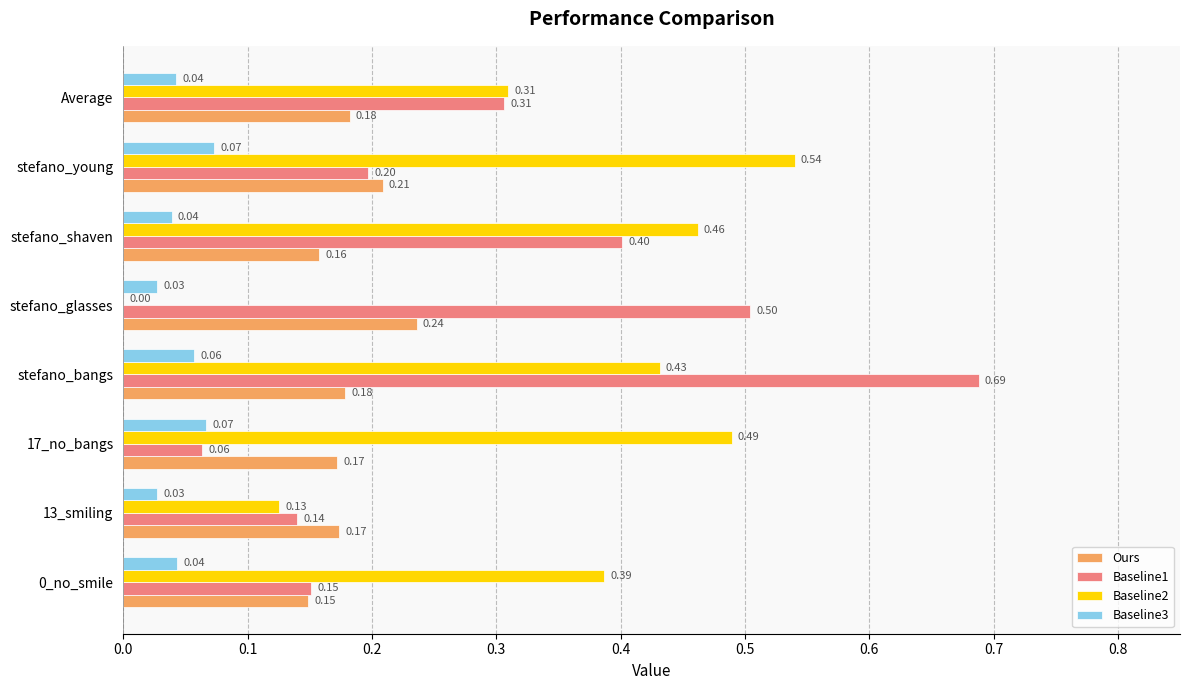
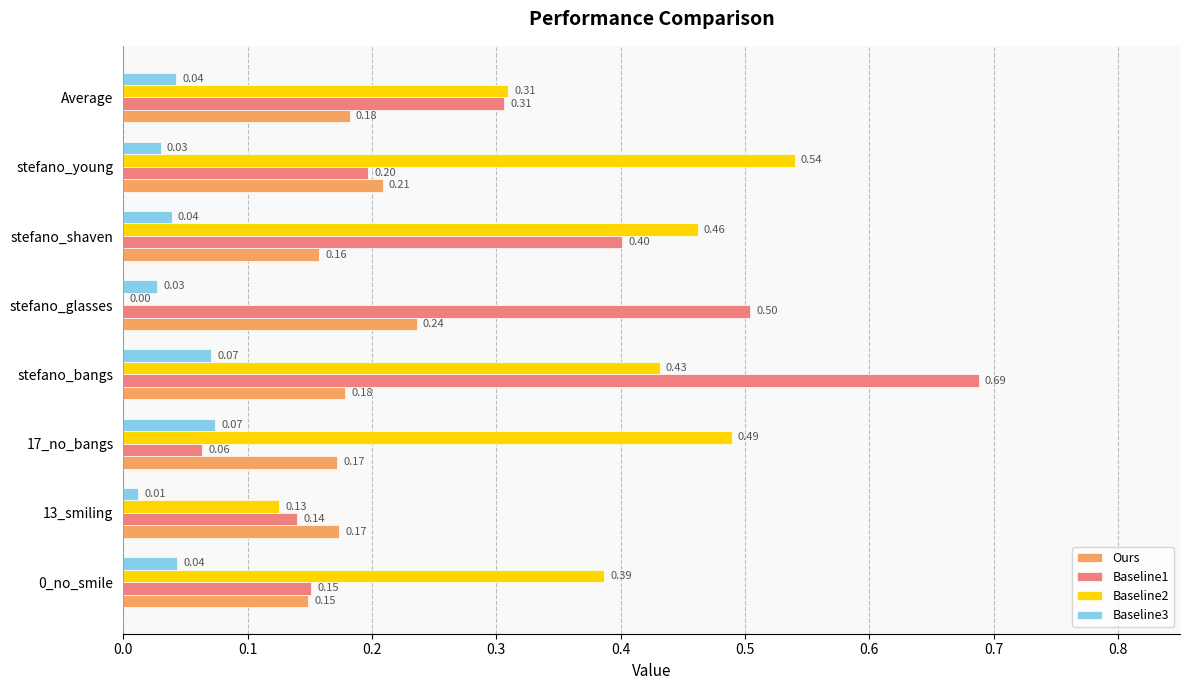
Baseline3, stefano_young: 0.07 -> 0.03
Baseline3, stefano_bangs: 0.06 -> 0.07
Baseline3, 17_no_bangs: 0.067 -> 0.074
Baseline3, 13_smiling: 0.03 -> 0.01
